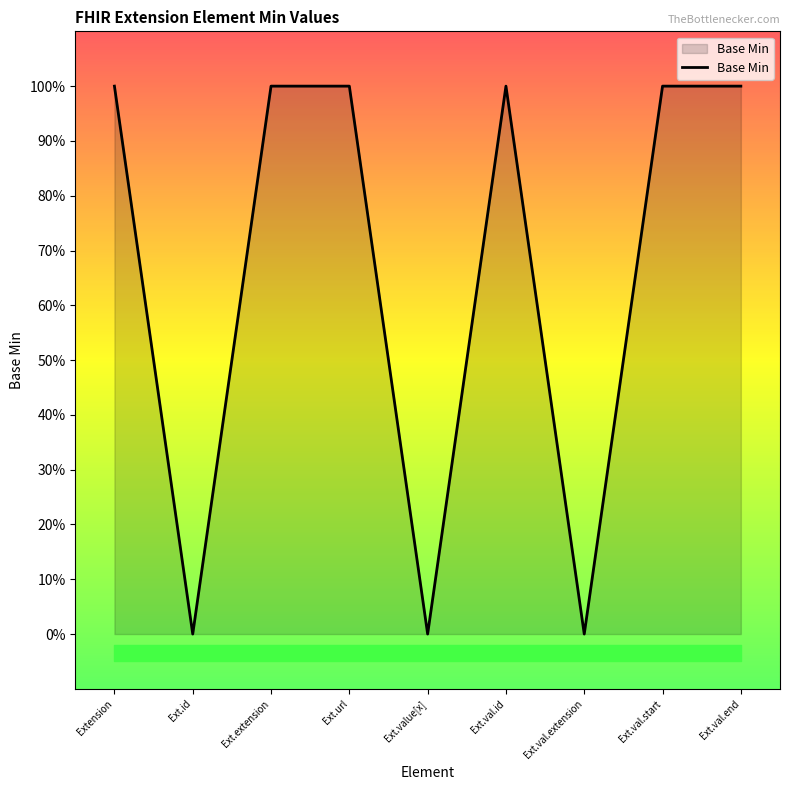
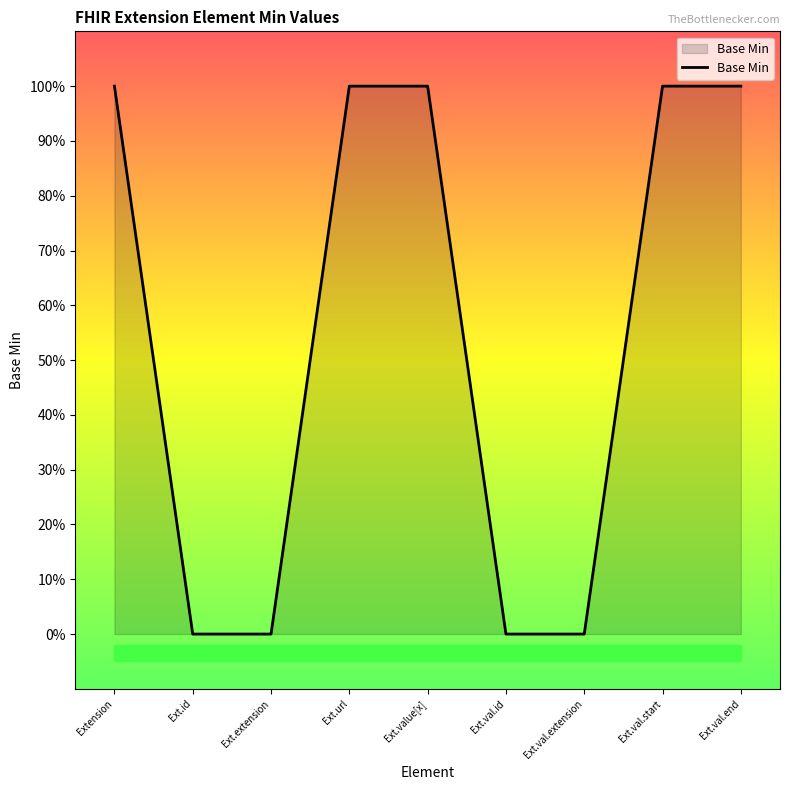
Base Min, Ext.extension: 100% -> 0%
Base Min, Ext.value[x]: 0% -> 100%
Base Min, Ext.val.id: 100% -> 0%
